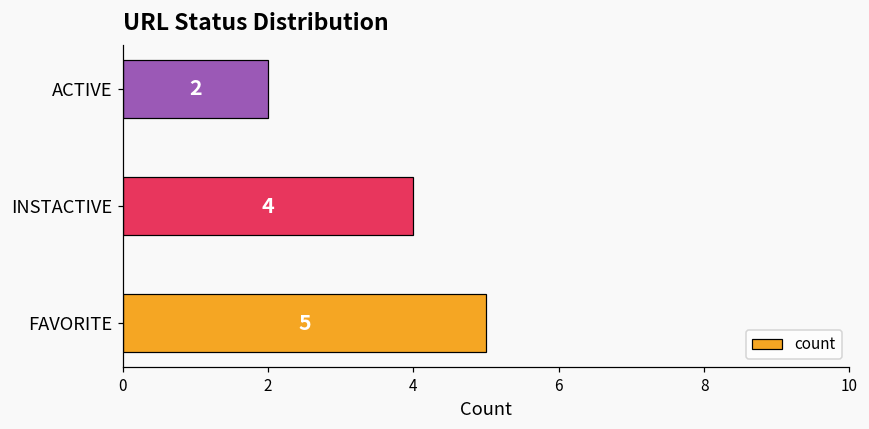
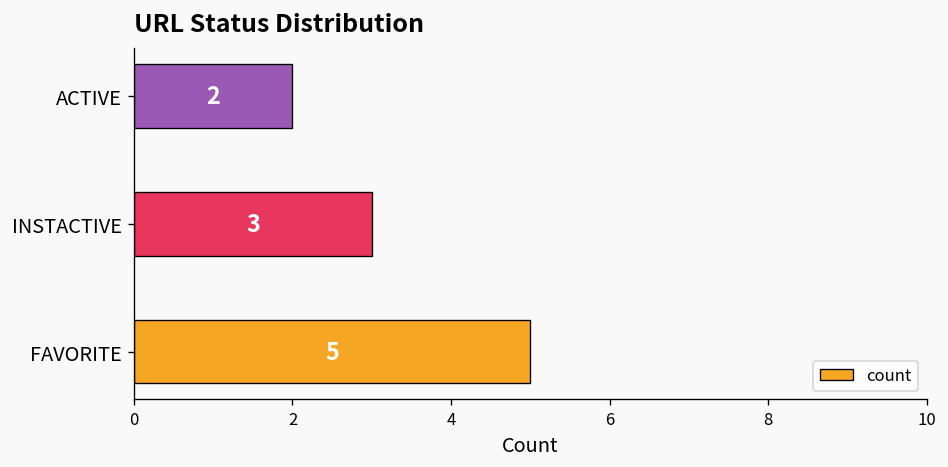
INSTACTIVE: 4 -> 3
